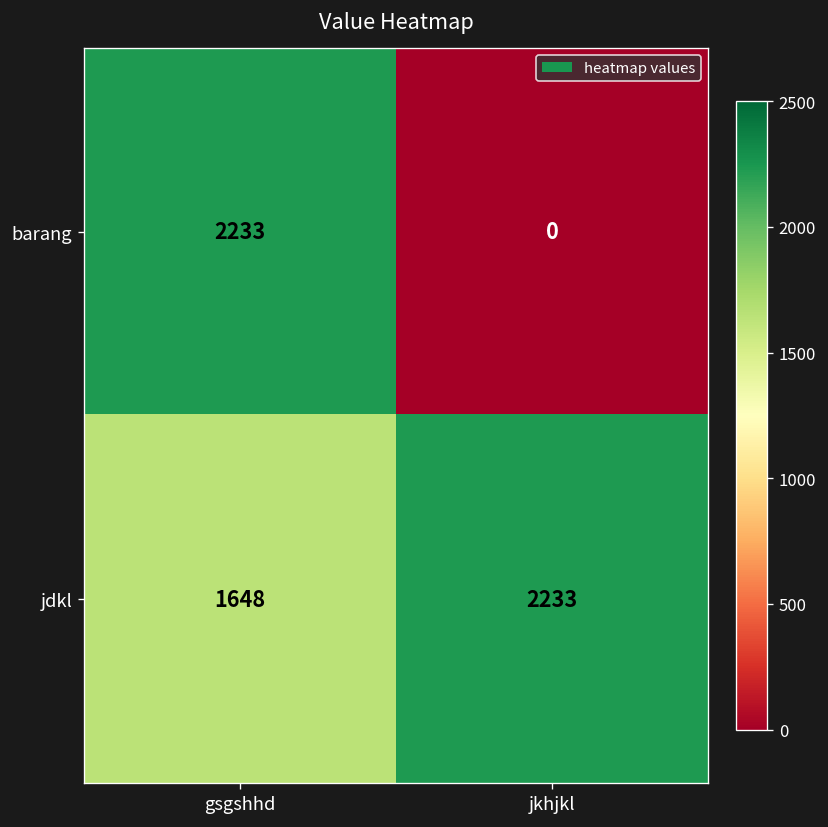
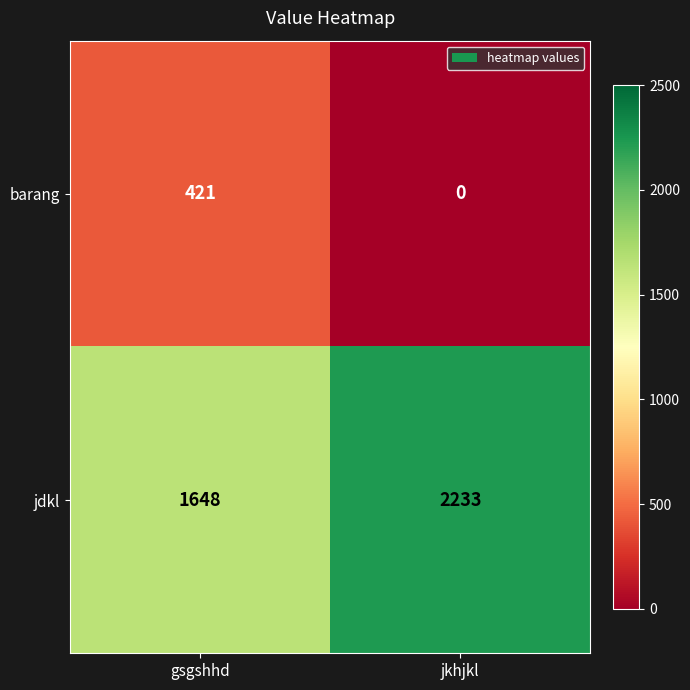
barang, gsgshhd: 2233 -> 421
